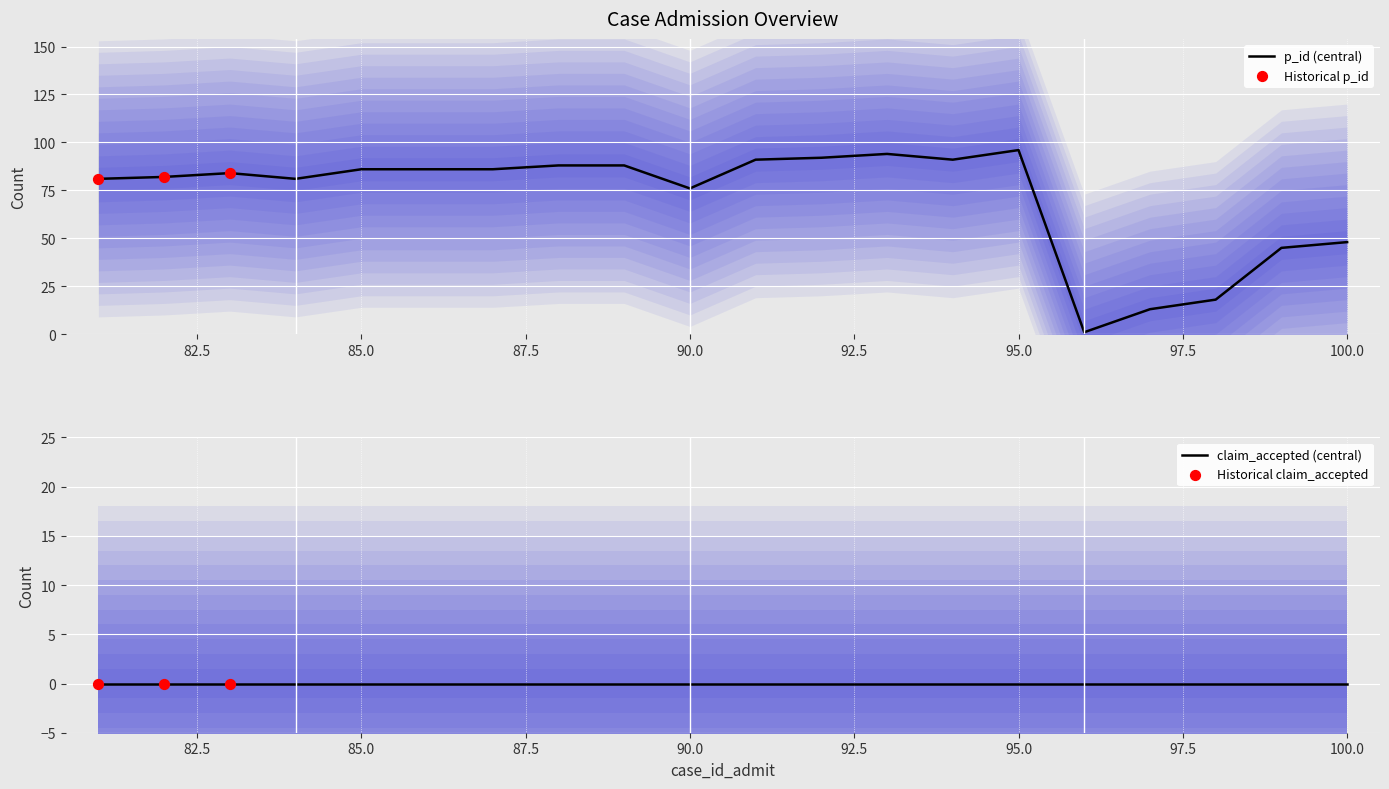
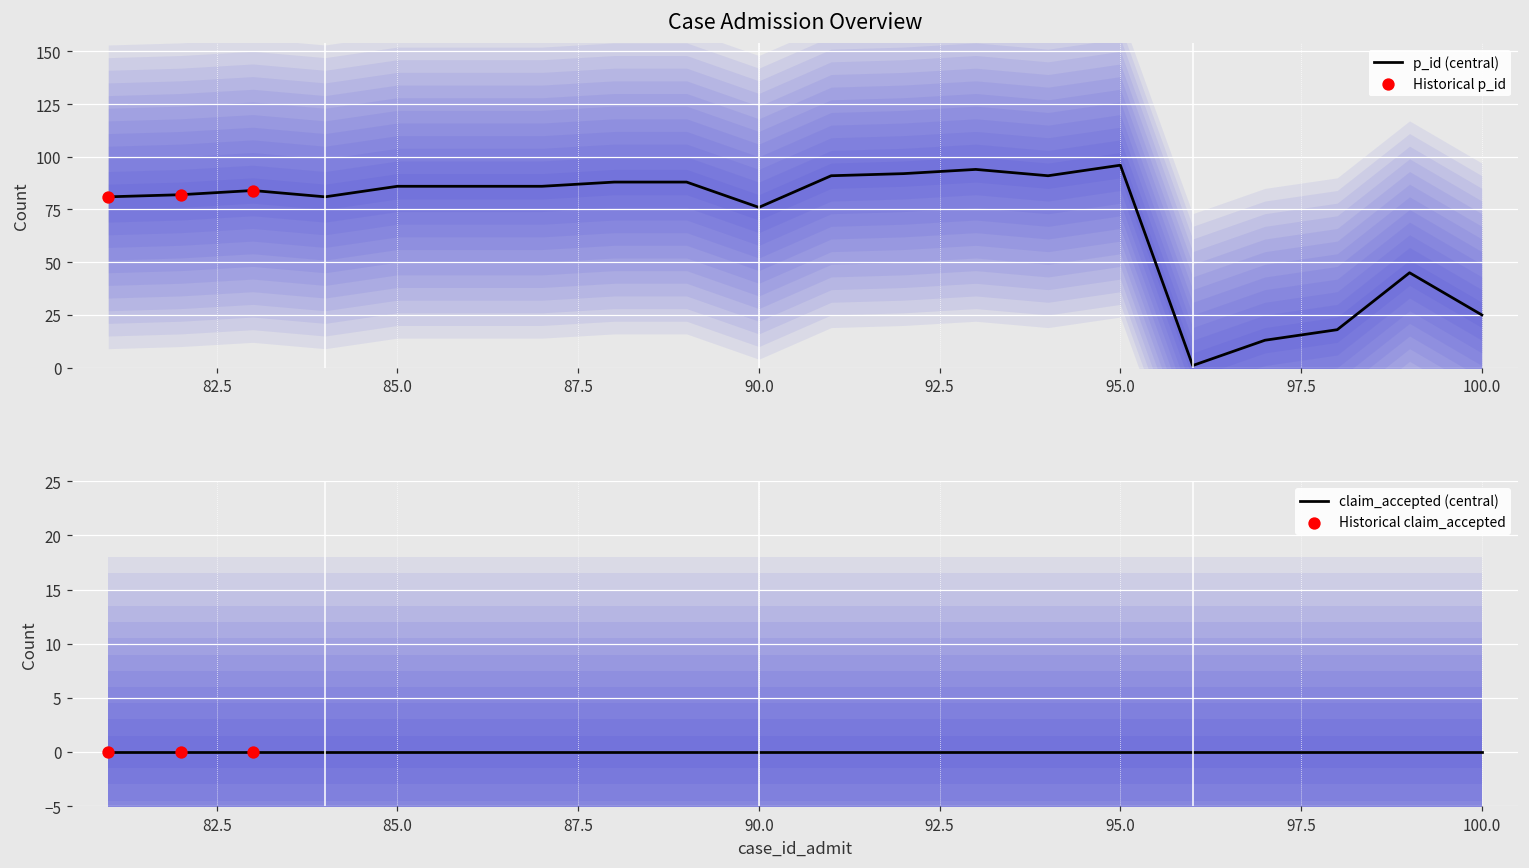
Case Admission Overview, p_id (central), 100.0: 48 -> 25
